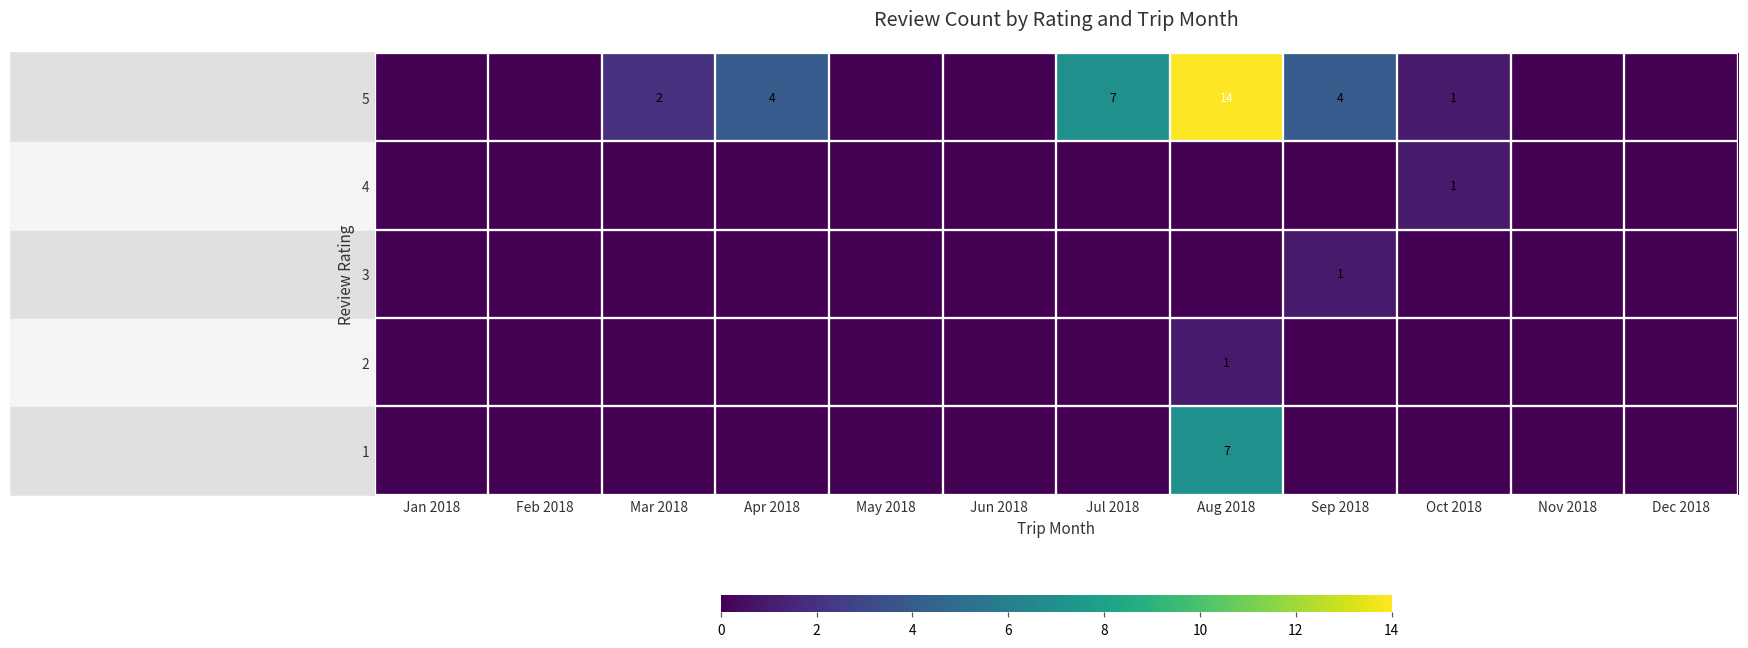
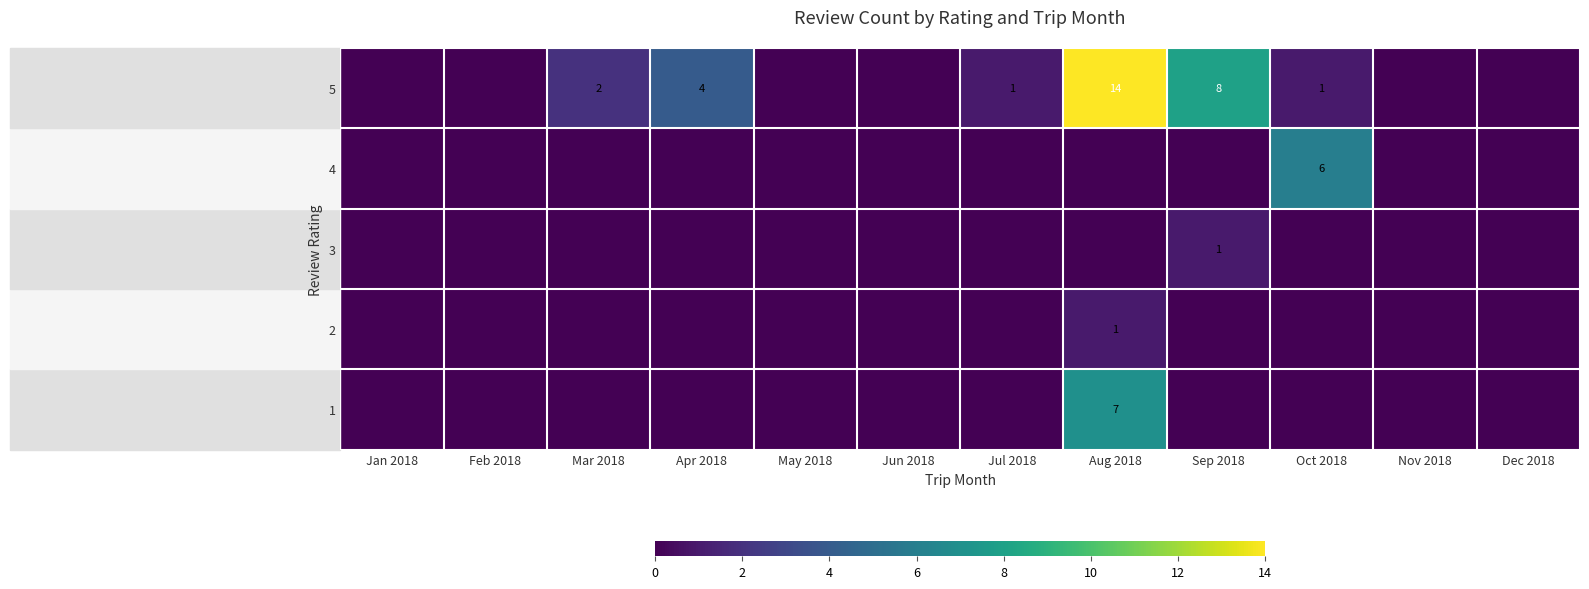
5, Jul 2018: 7 -> 1
5, Sep 2018: 4 -> 8
4, Oct 2018: 1 -> 6
